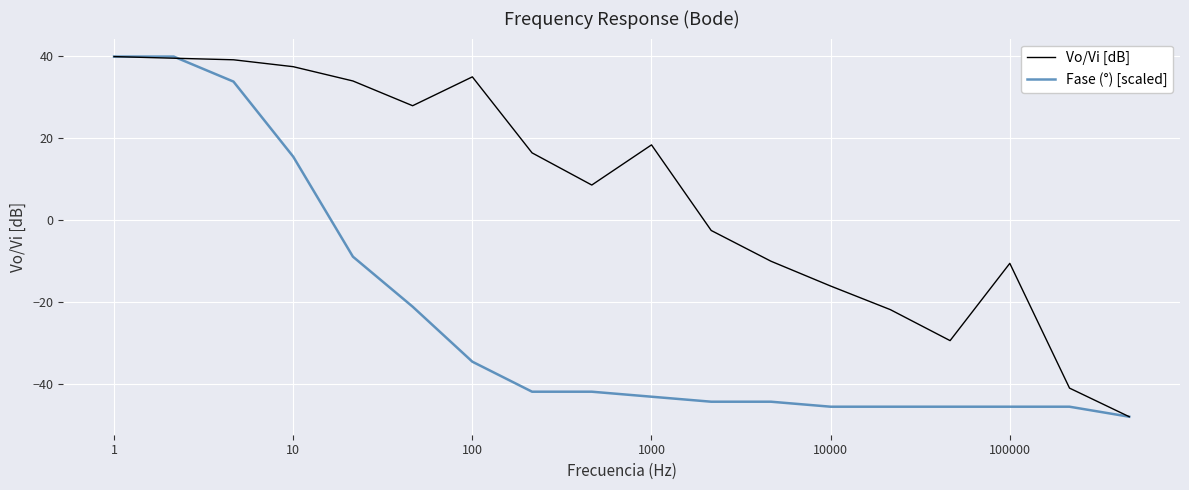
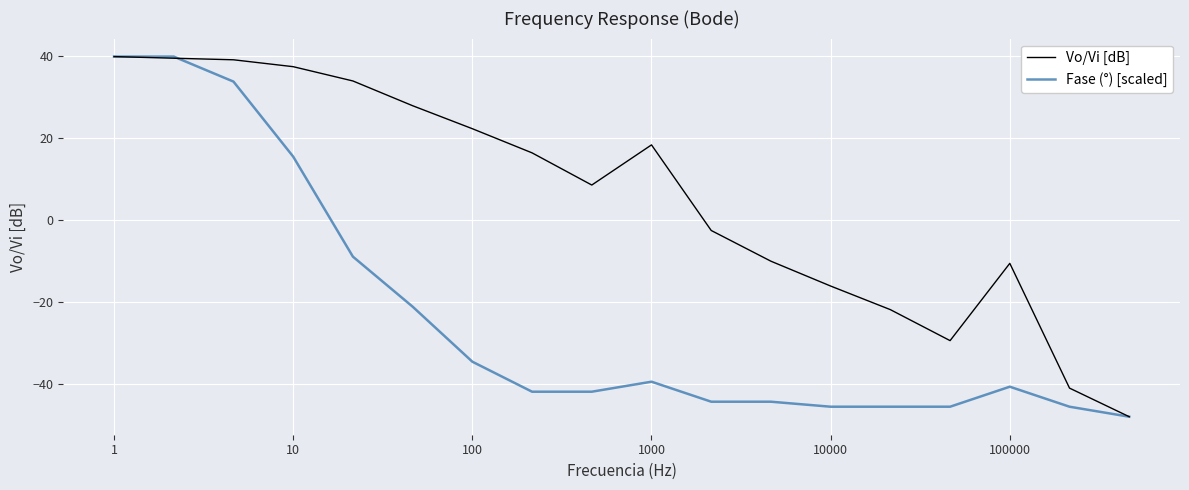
Vo/Vi [dB], 100: 35 -> 22
Fase (°) [scaled], 1000: -43 -> -39
Fase (°) [scaled], 100000: -46 -> -41
